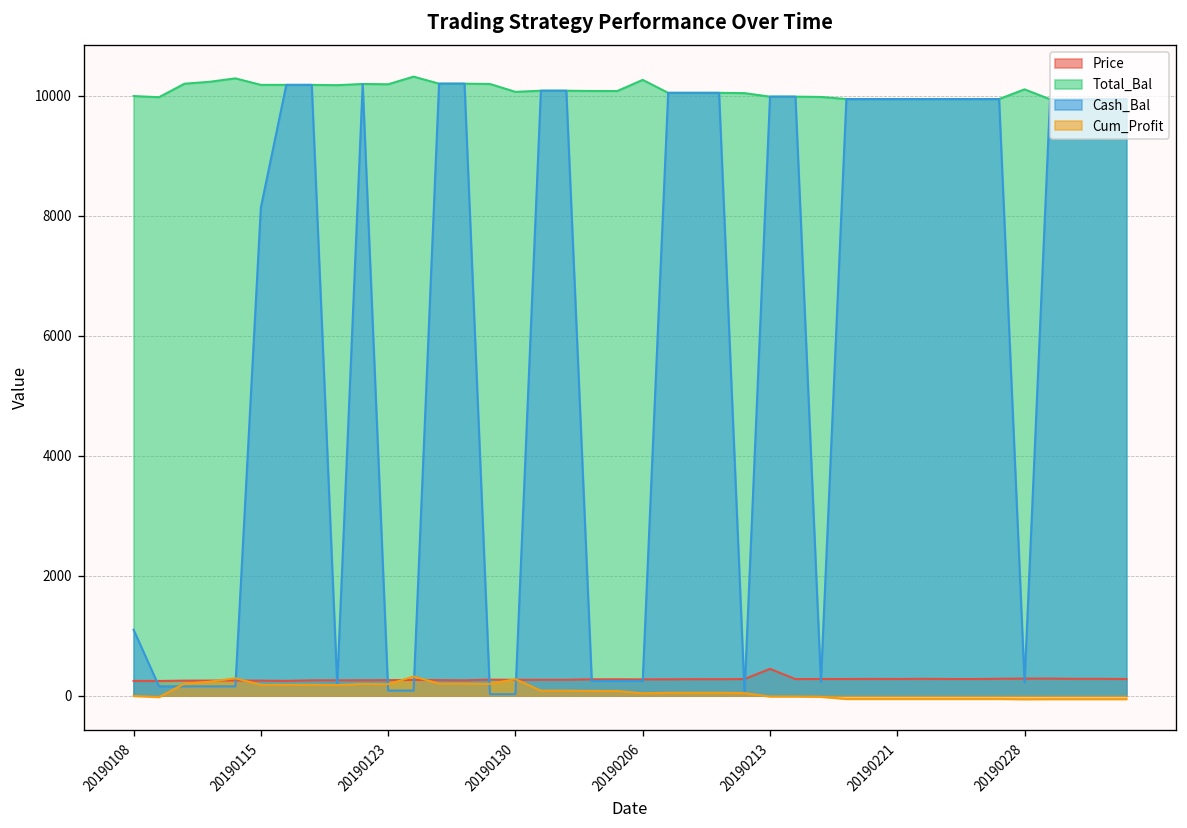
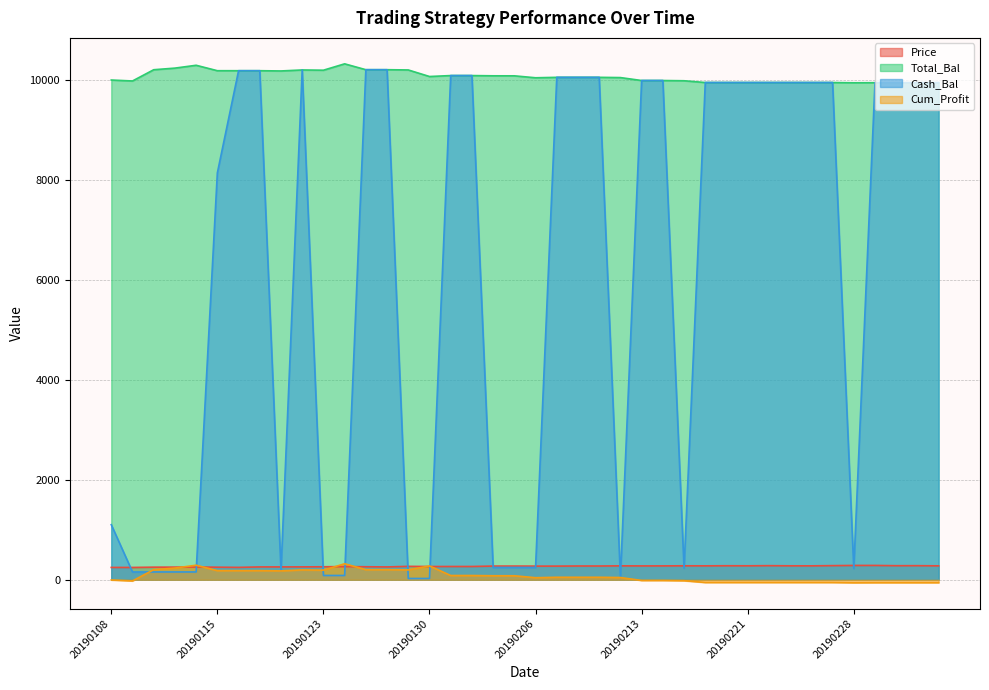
Total_Bal, 20190206: 10300 -> 10000
Price, 20190213: 400 -> 300
Total_Bal, 20190228: 10100 -> 9900
